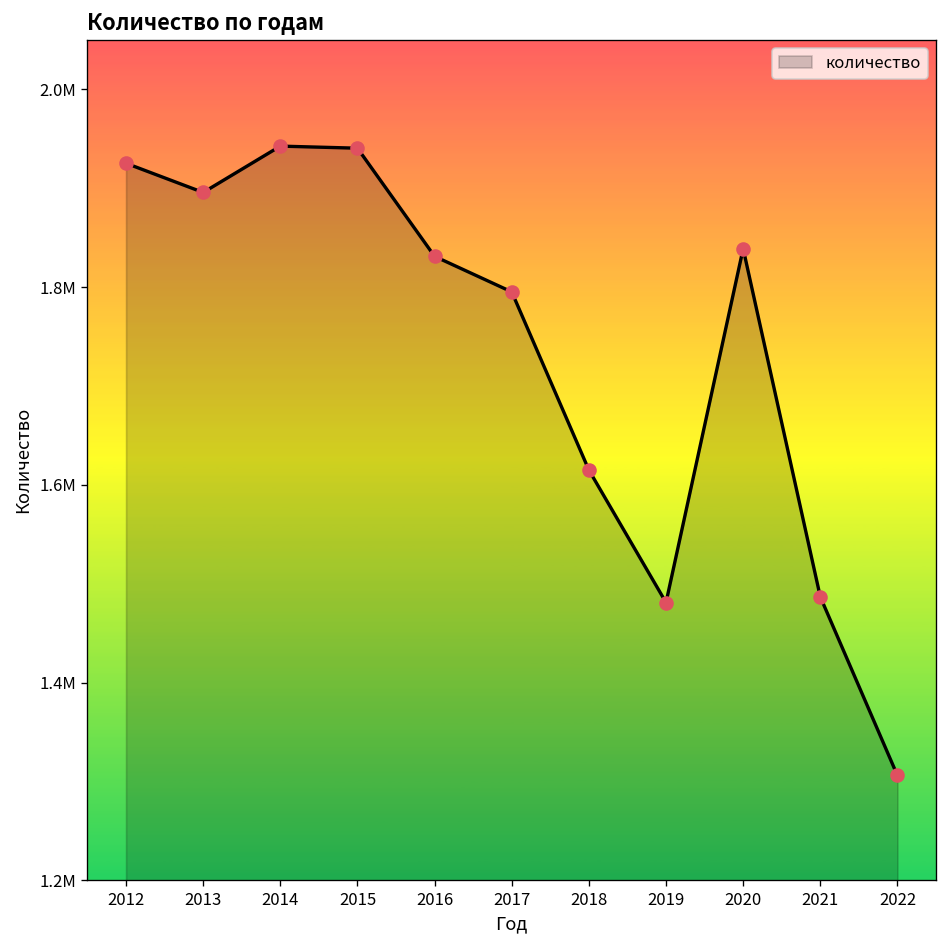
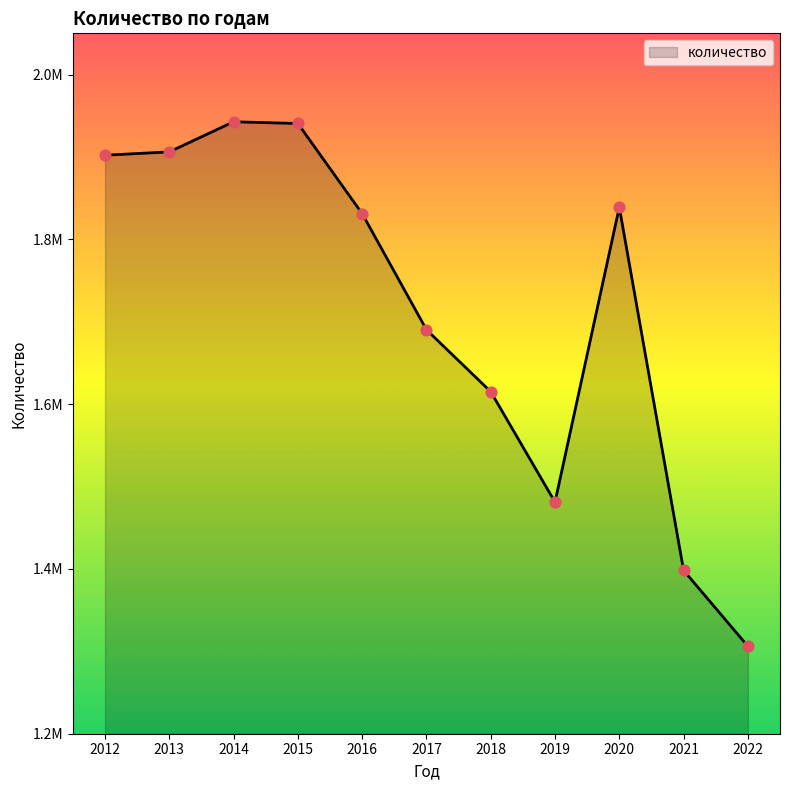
2012: 1930000 -> 1900000
2013: 1900000 -> 1910000
2017: 1800000 -> 1690000
2021: 1490000 -> 1400000
